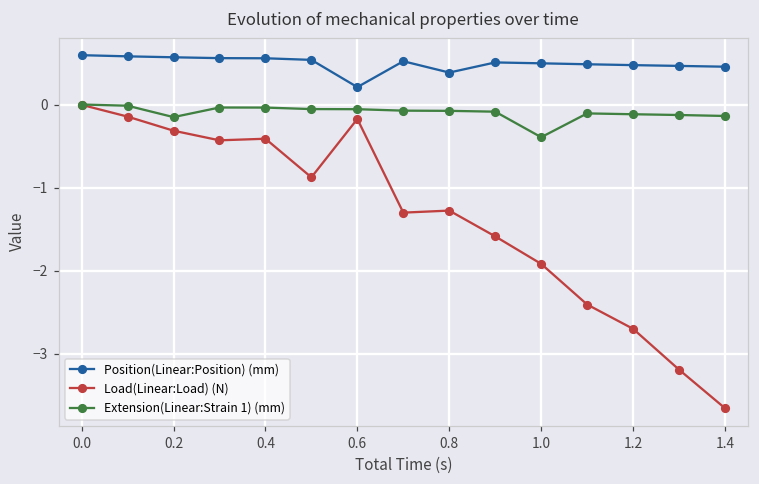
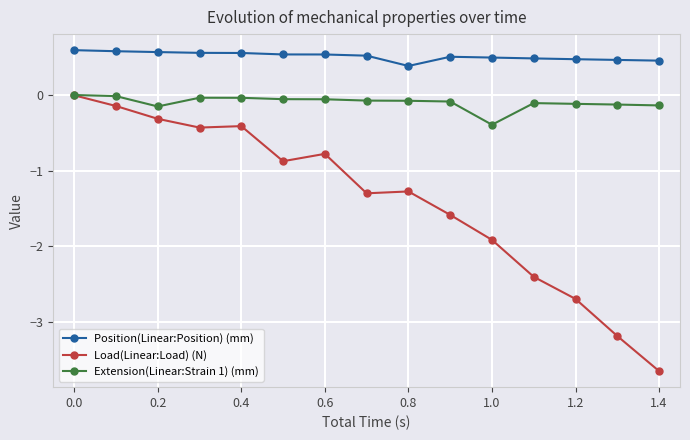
Position(Linear:Position) (mm), 0.6: 0.2 -> 0.5
Load(Linear:Load) (N), 0.6: -0.2 -> -0.8
